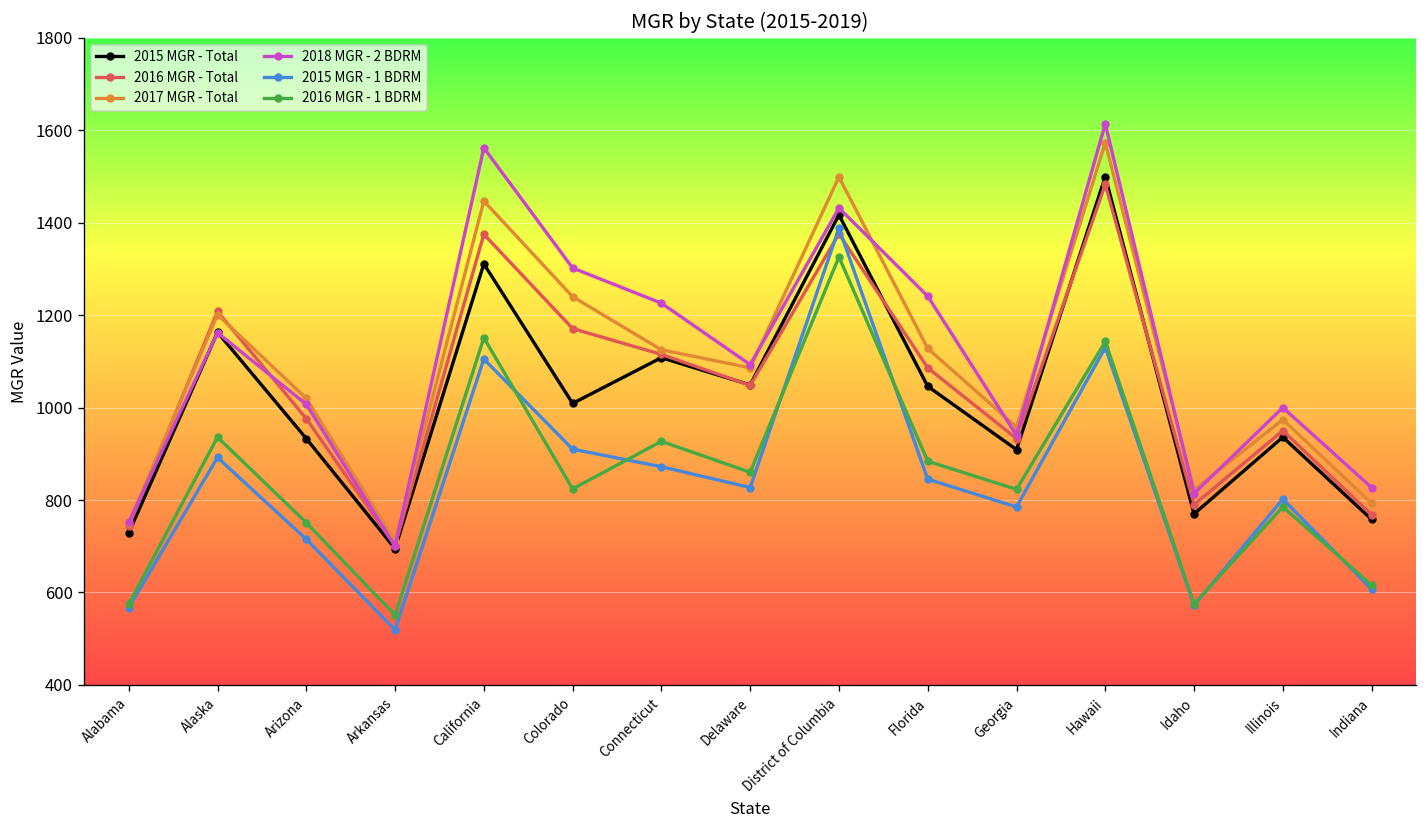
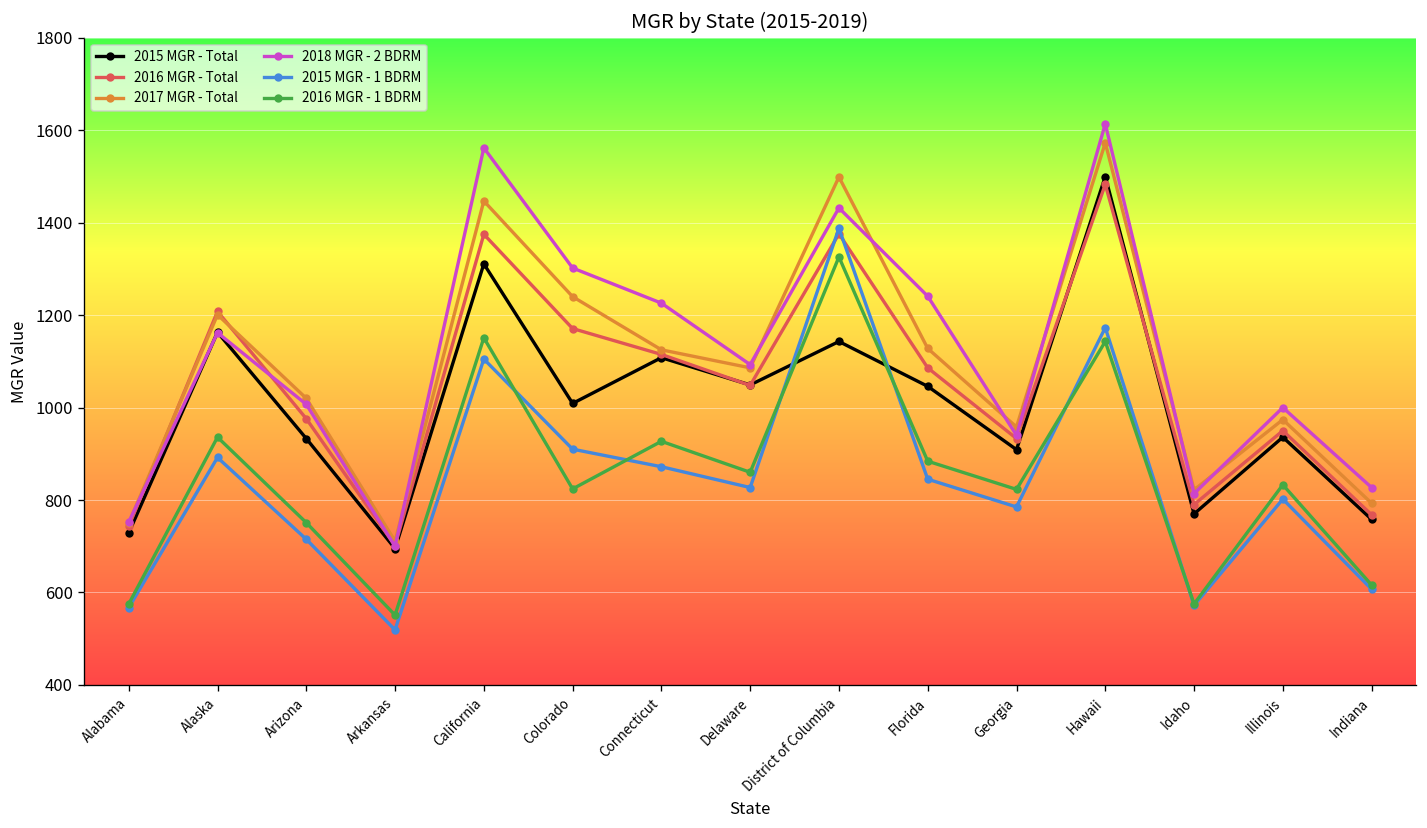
2015 MGR - Total, District of Columbia: 1420 -> 1140
2015 MGR - 1 BDRM, Hawaii: 1130 -> 1170
2016 MGR - 1 BDRM, Illinois: 790 -> 830
